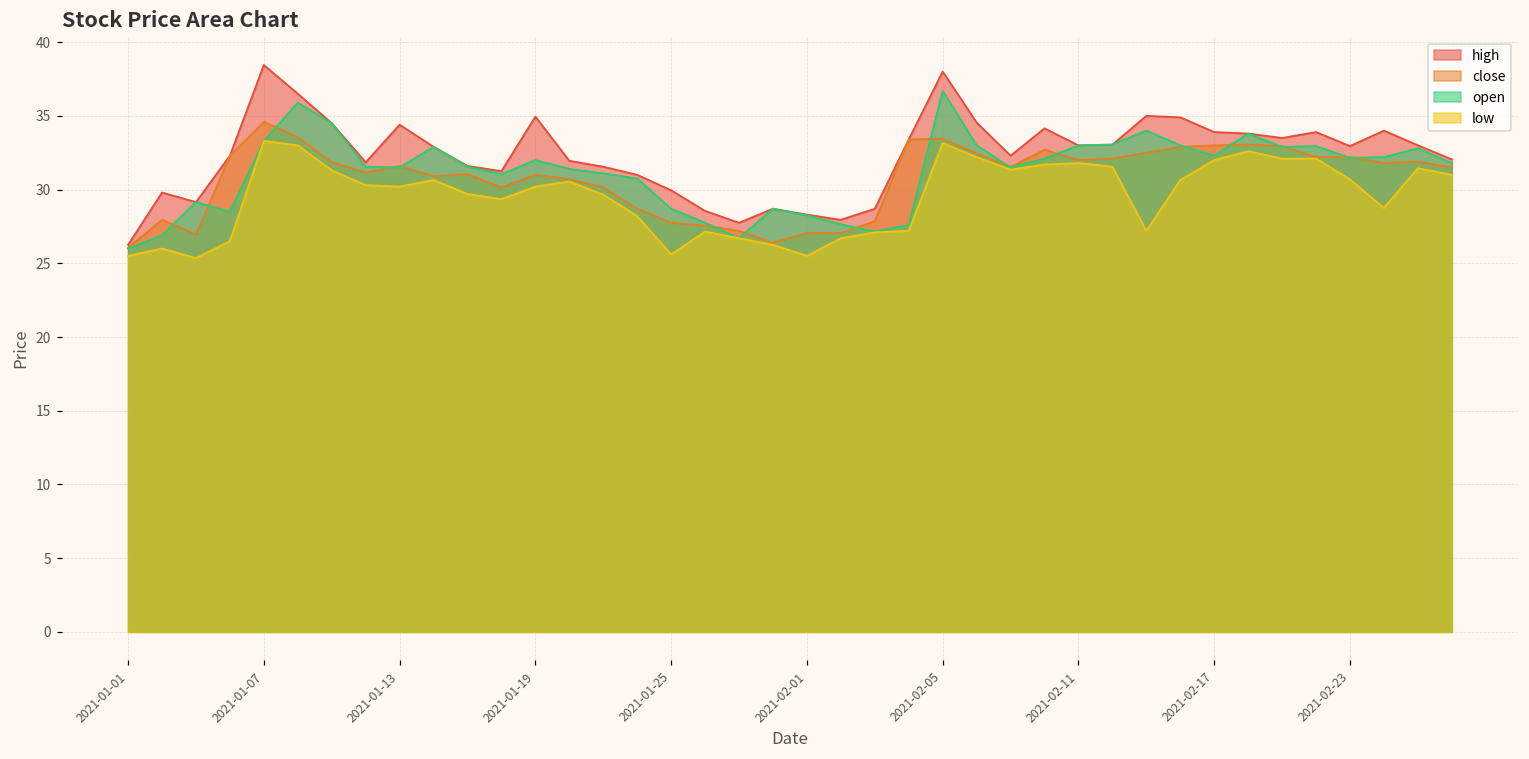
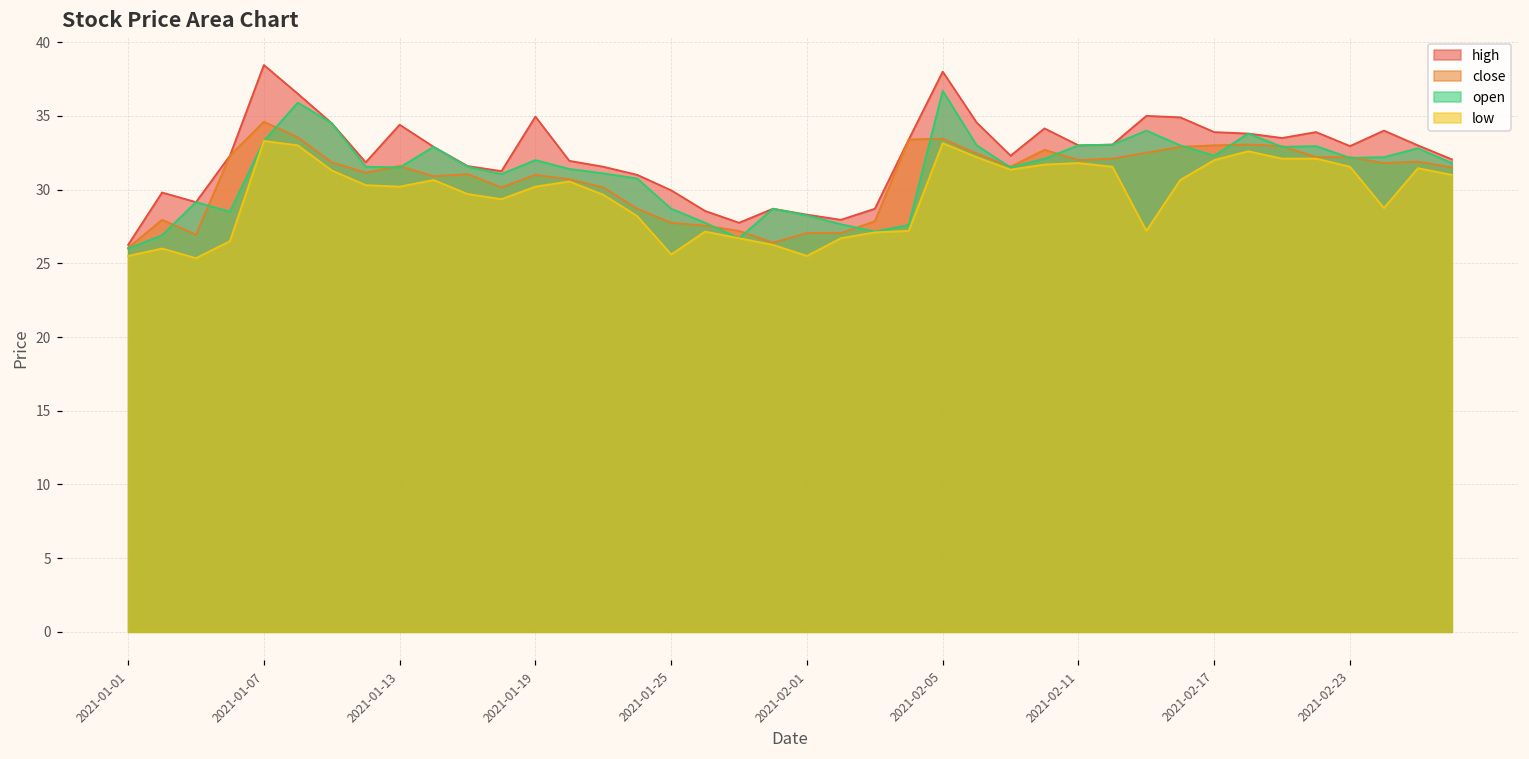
low, 2021-02-23: 30.7 -> 31.6
